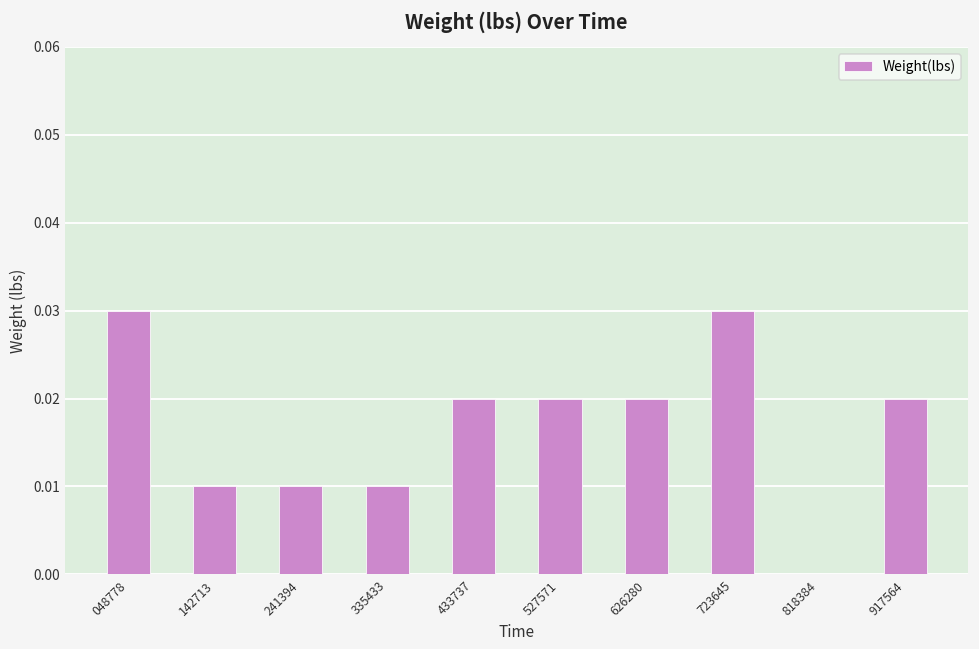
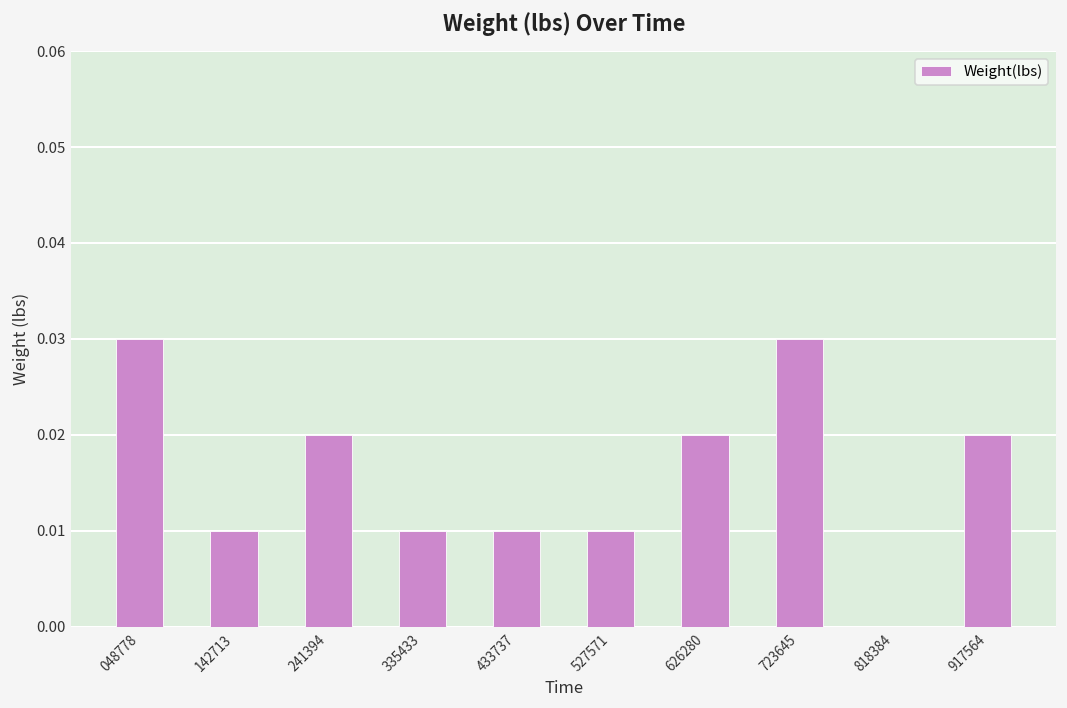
241394: 0.01 -> 0.02
433737: 0.02 -> 0.01
527571: 0.02 -> 0.01
